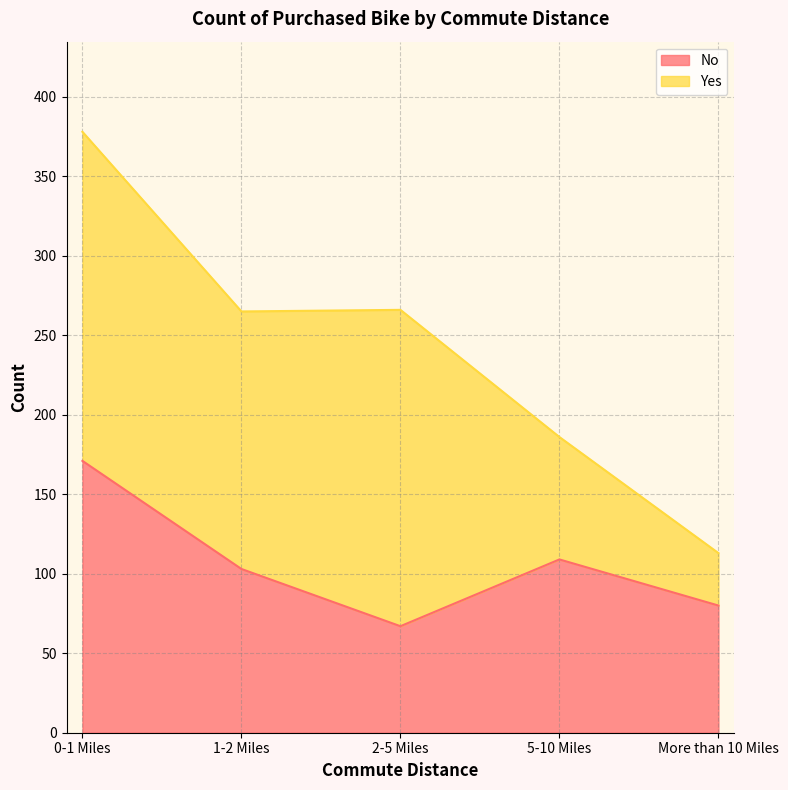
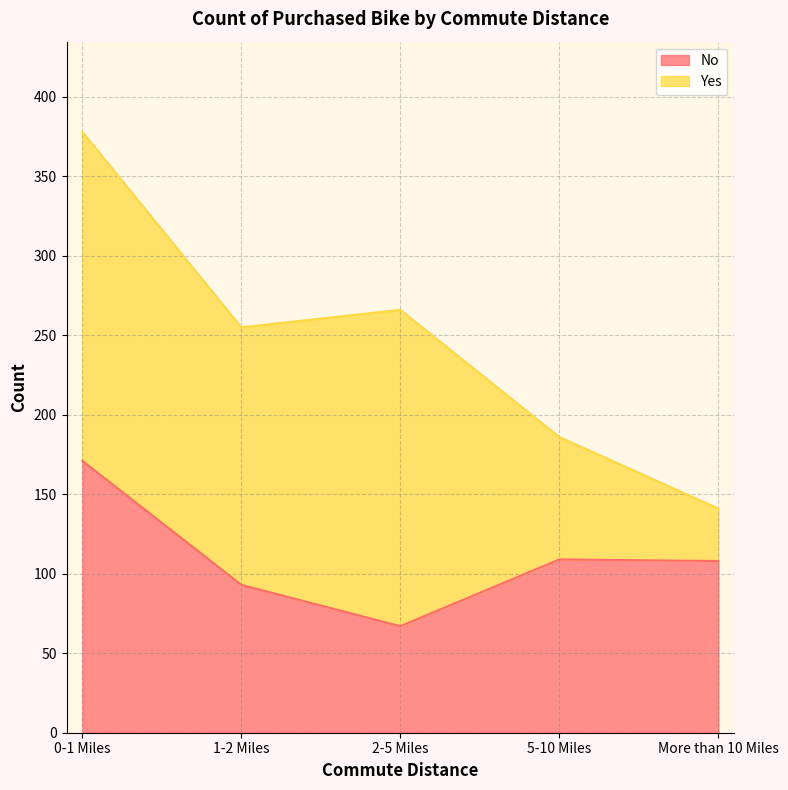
No, 1-2 Miles: 103 -> 93
No, More than 10 Miles: 80 -> 108
